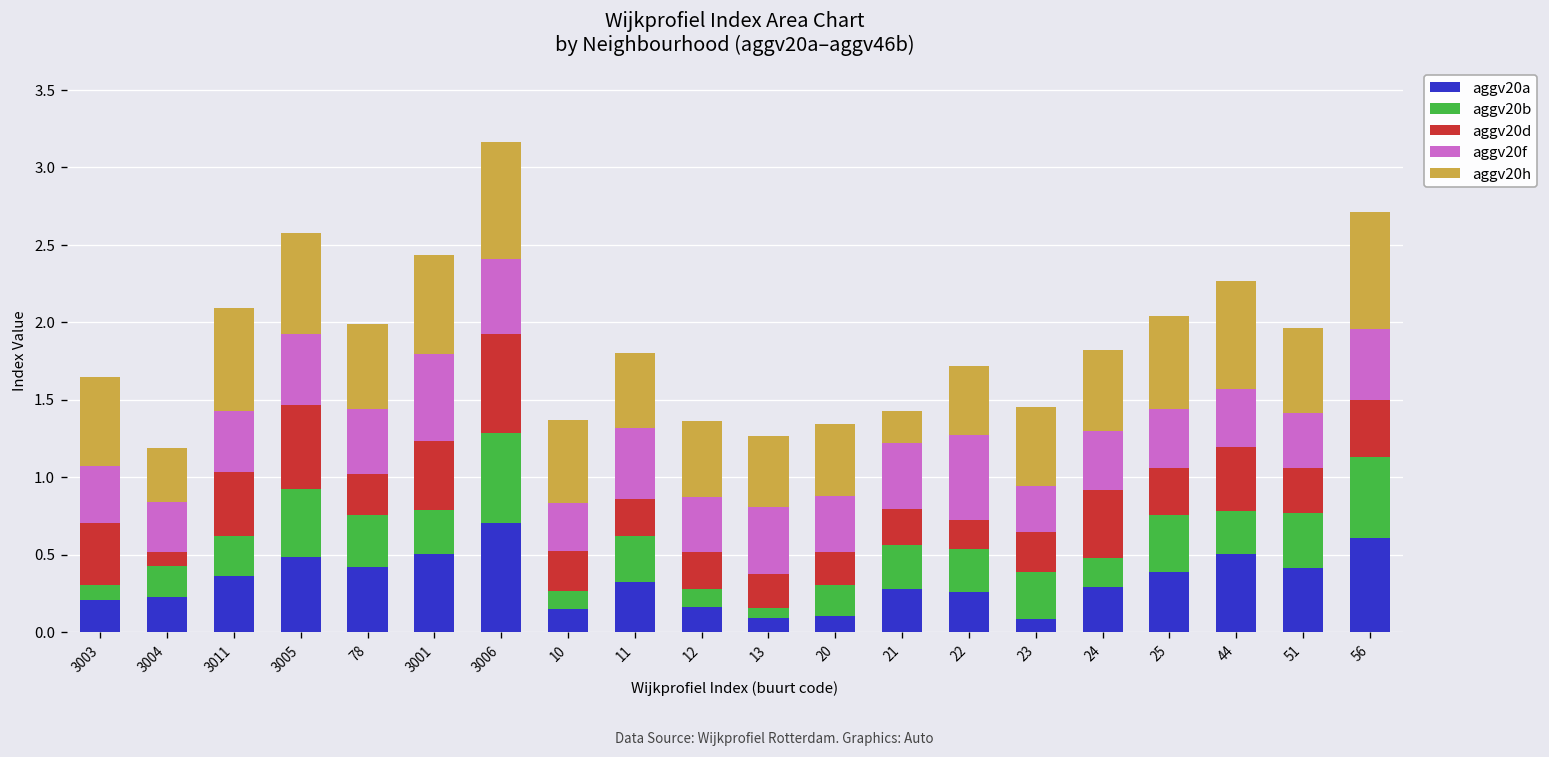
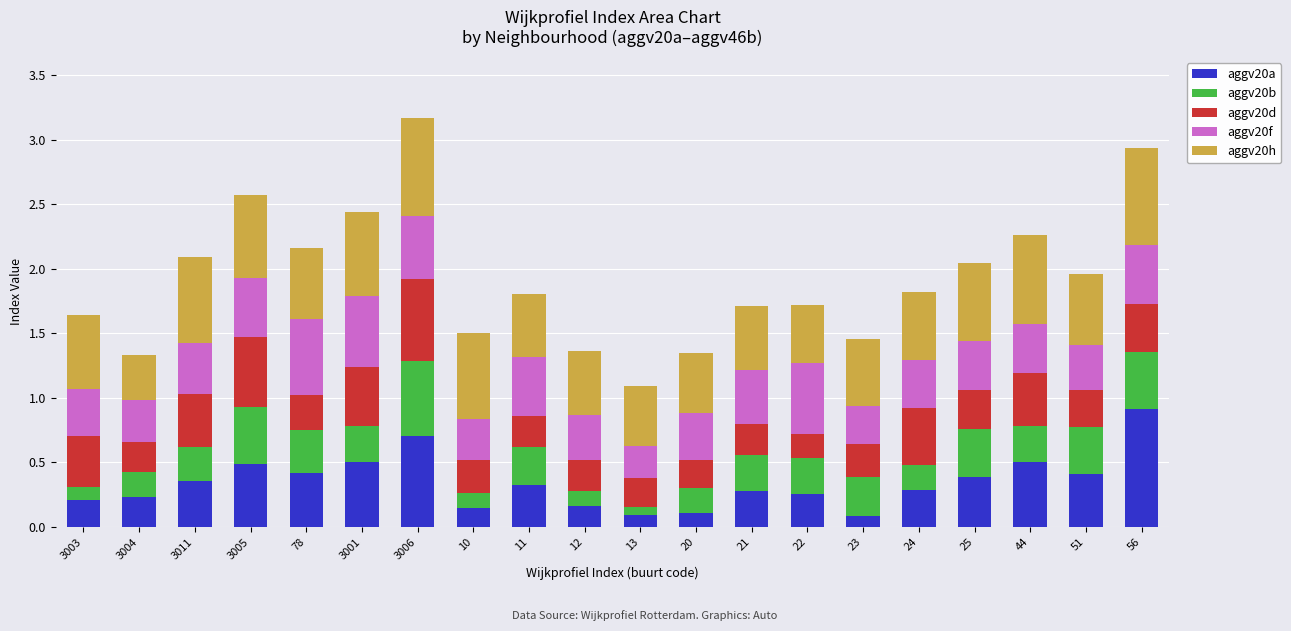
aggv20d, 3004: 0.09 -> 0.23
aggv20f, 78: 0.42 -> 0.59
aggv20h, 10: 0.53 -> 0.66
aggv20f, 13: 0.43 -> 0.25
aggv20h, 21: 0.21 -> 0.49
aggv20a, 56: 0.61 -> 0.91
aggv20b, 56: 0.52 -> 0.44
